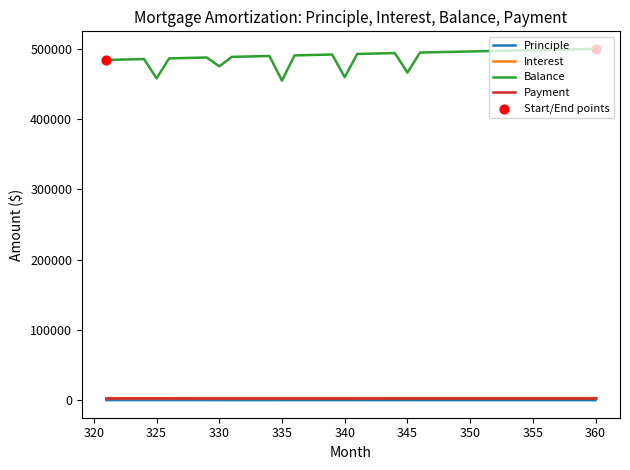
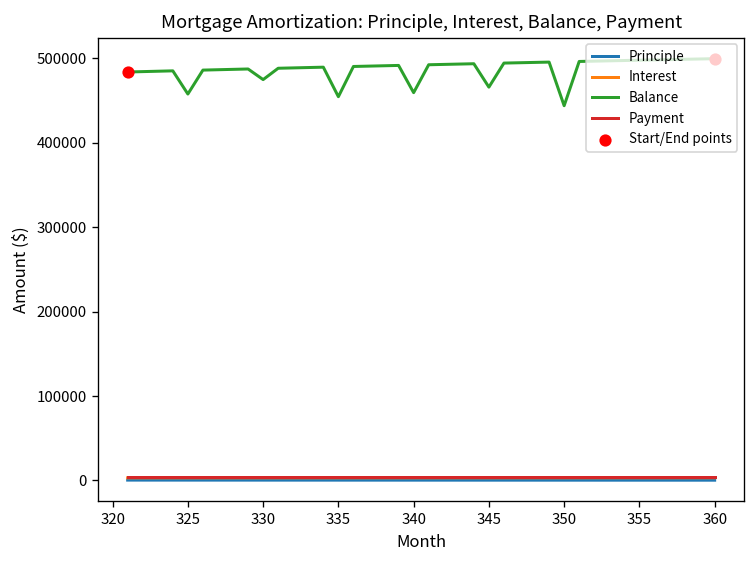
Balance, 350: 500000 -> 440000
